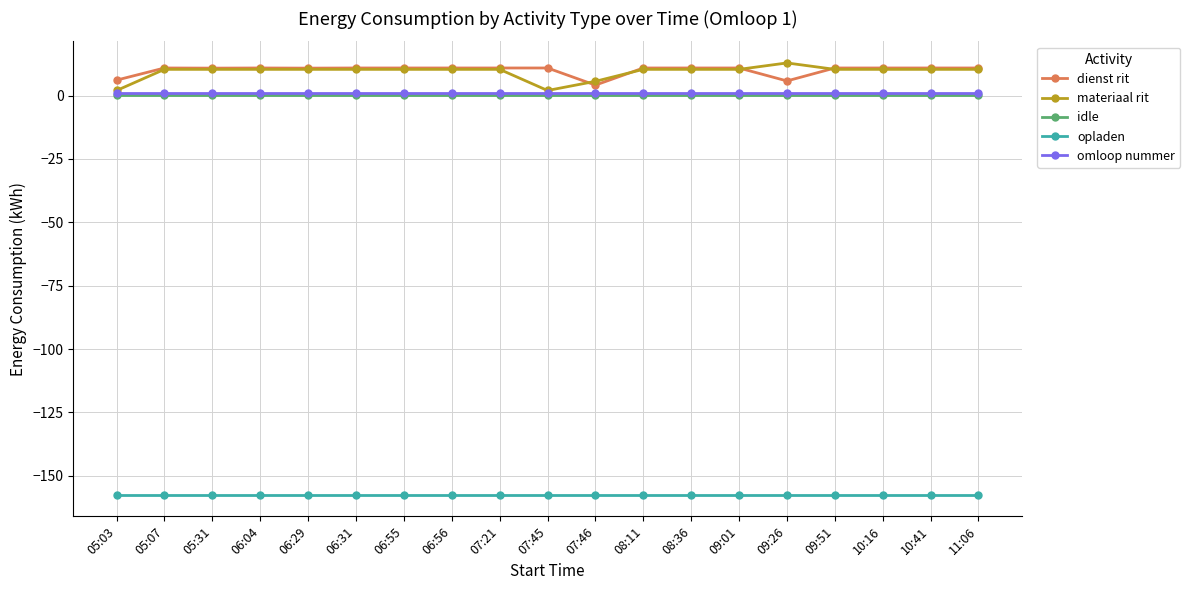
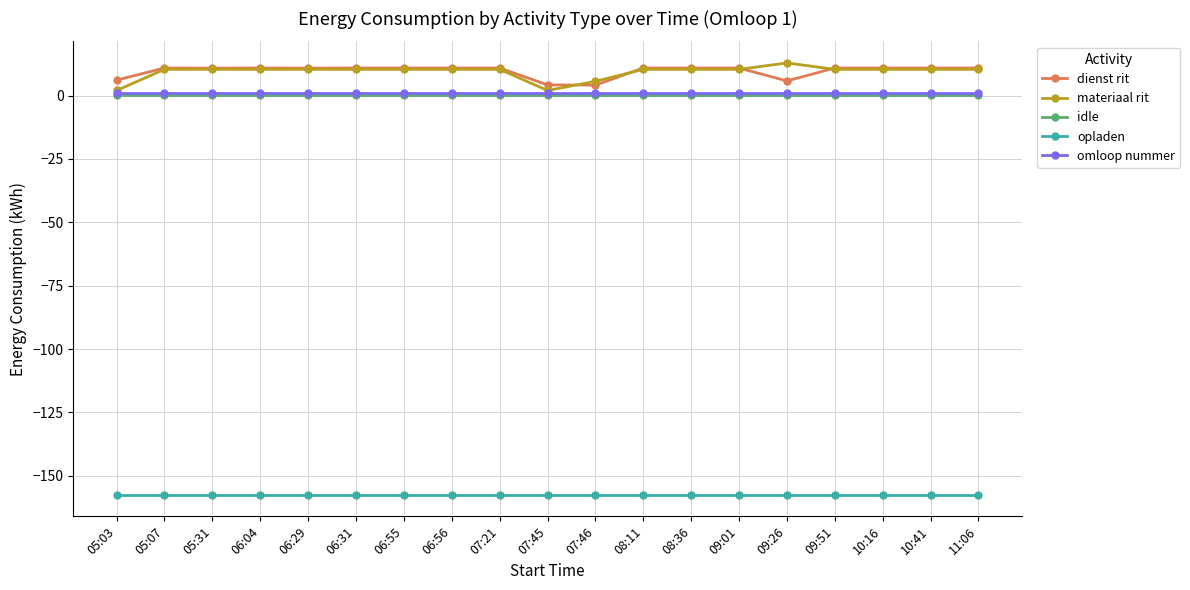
dienst rit, 07:45: 11 -> 4
